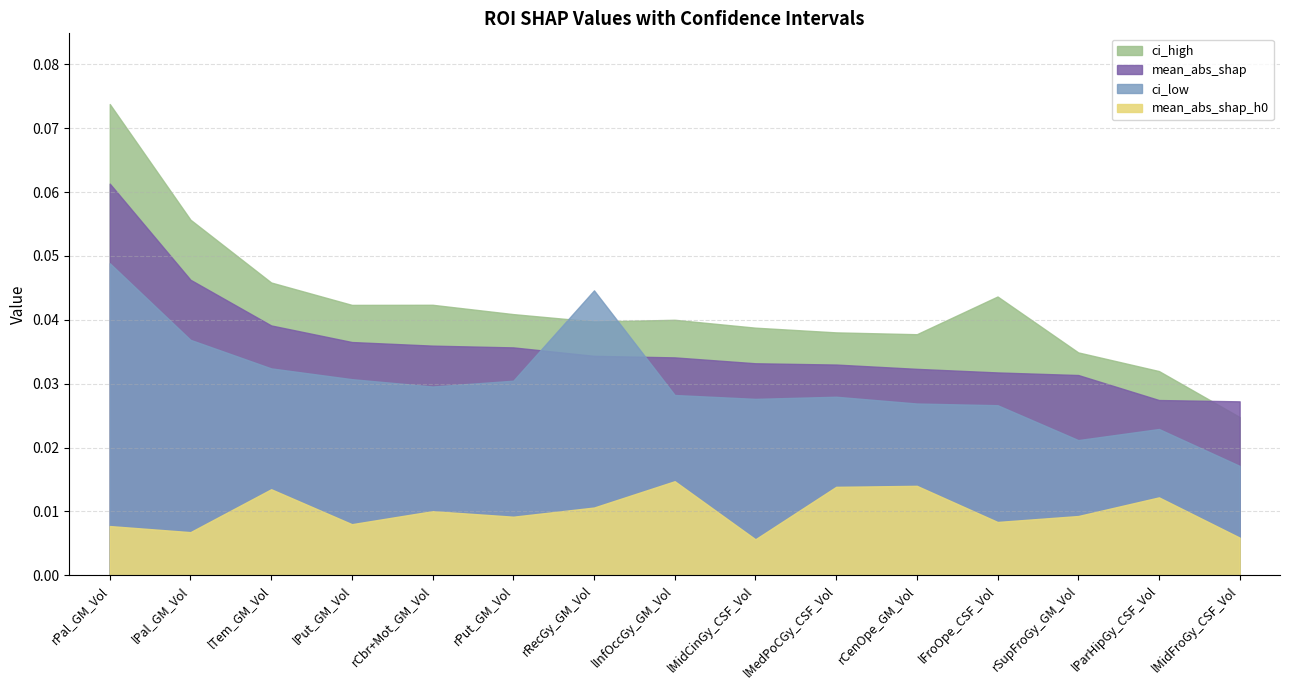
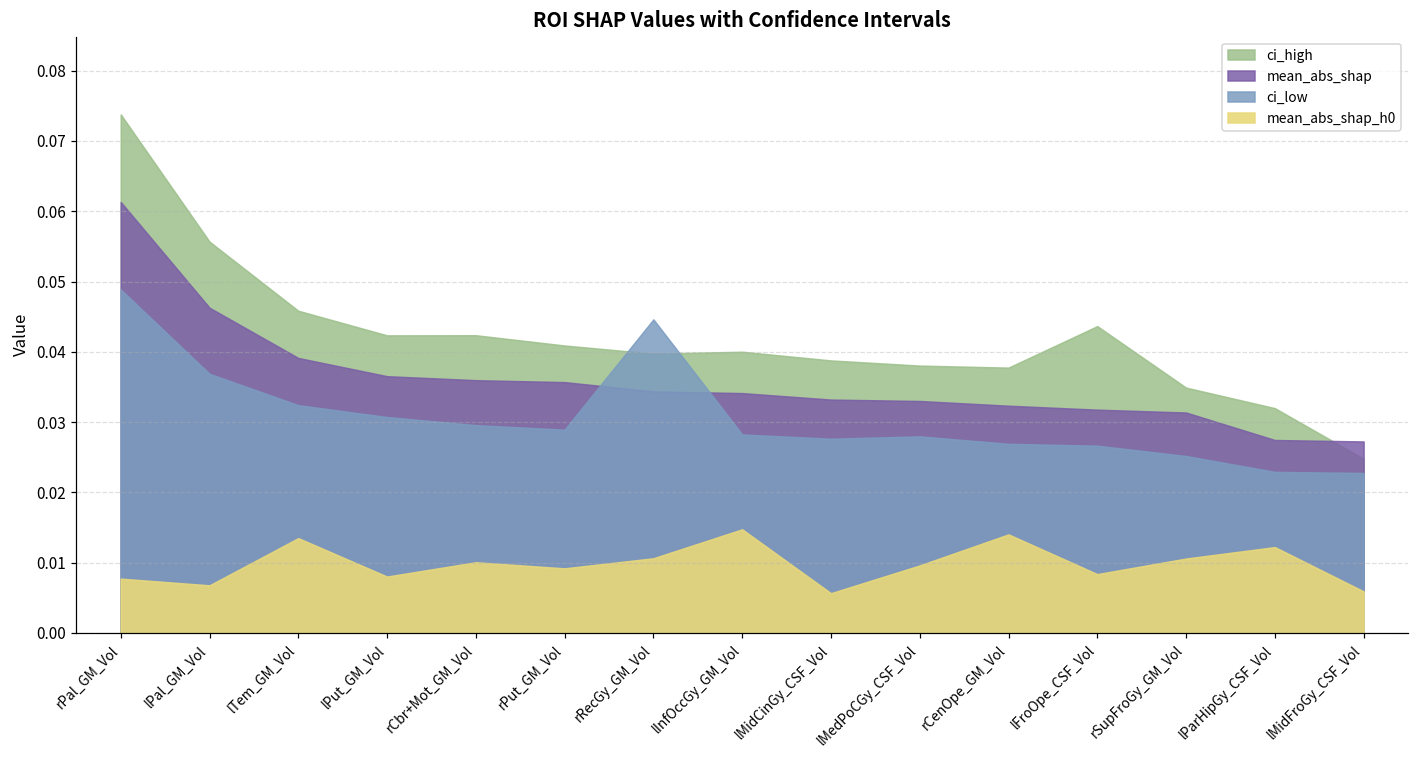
ci_low, rPut_GM_Vol: 0.030 -> 0.029
mean_abs_shap_h0, lMedPoCGy_CSF_Vol: 0.014 -> 0.010
ci_low, rSupFroGy_GM_Vol: 0.021 -> 0.025
mean_abs_shap_h0, rSupFroGy_GM_Vol: 0.009 -> 0.011
ci_low, lMidFroGy_CSF_Vol: 0.017 -> 0.023
